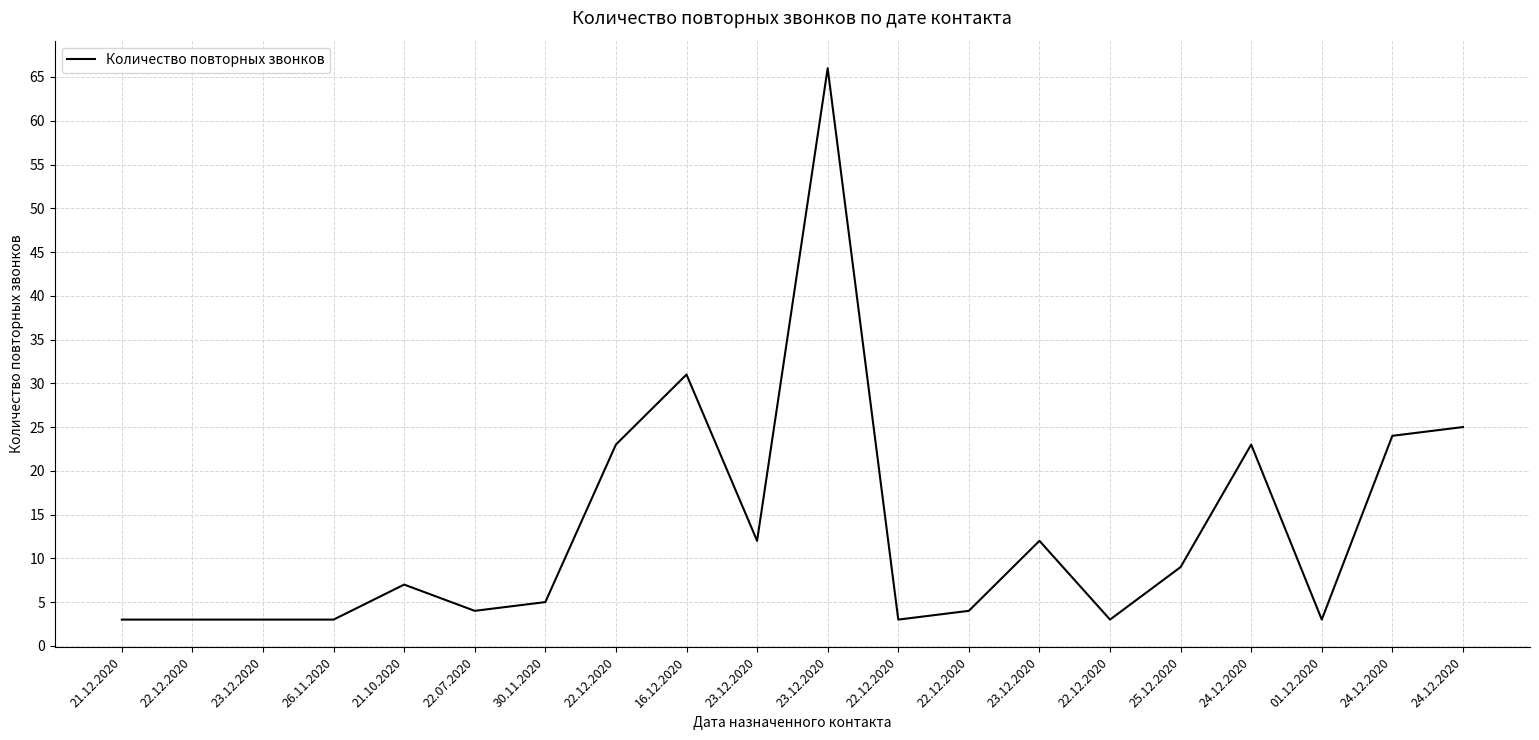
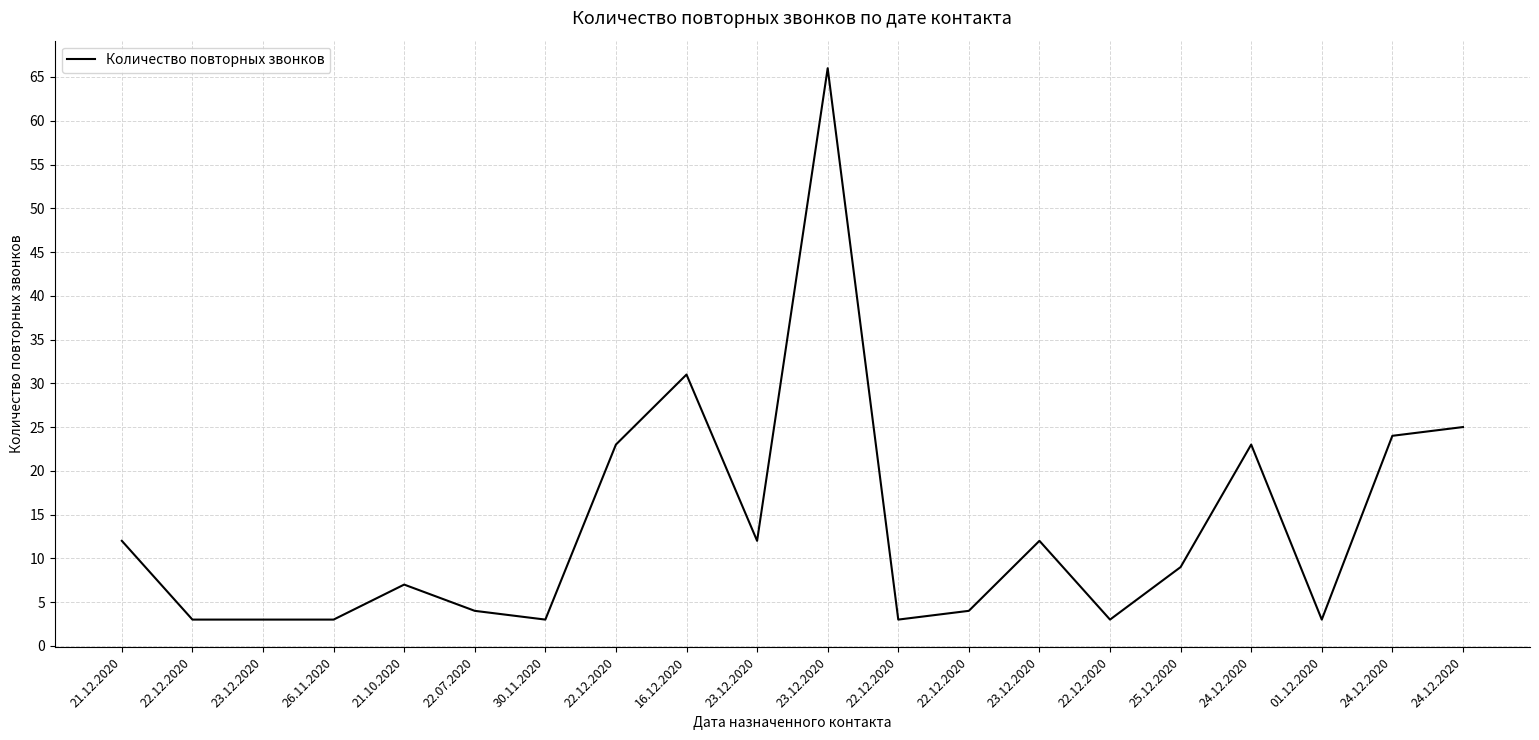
21.12.2020: 3 -> 12
30.11.2020: 5 -> 3
